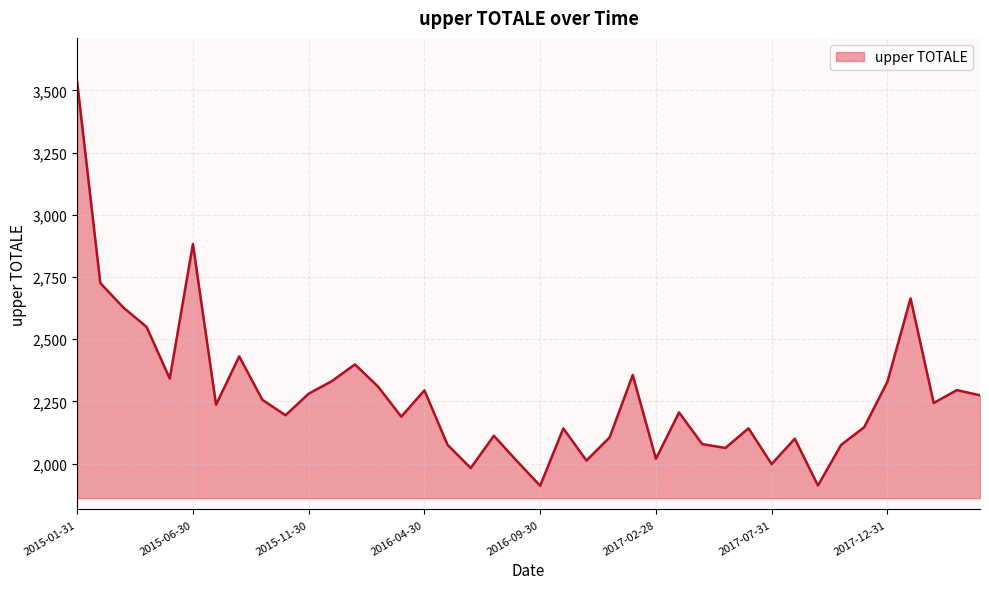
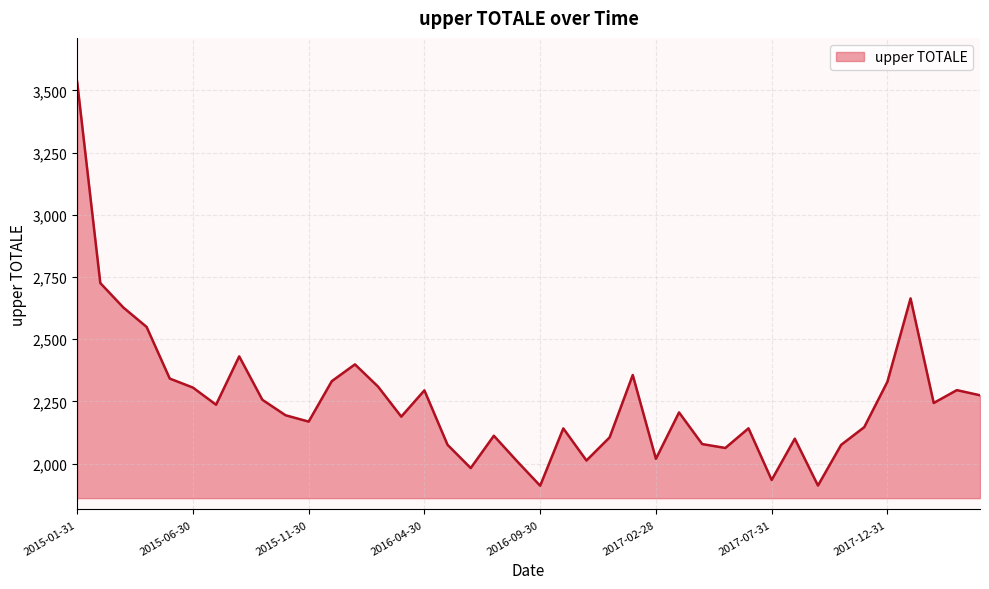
2015-06-30: 2,880 -> 2,310
2015-11-30: 2,280 -> 2,170
2017-07-31: 2,000 -> 1,930
